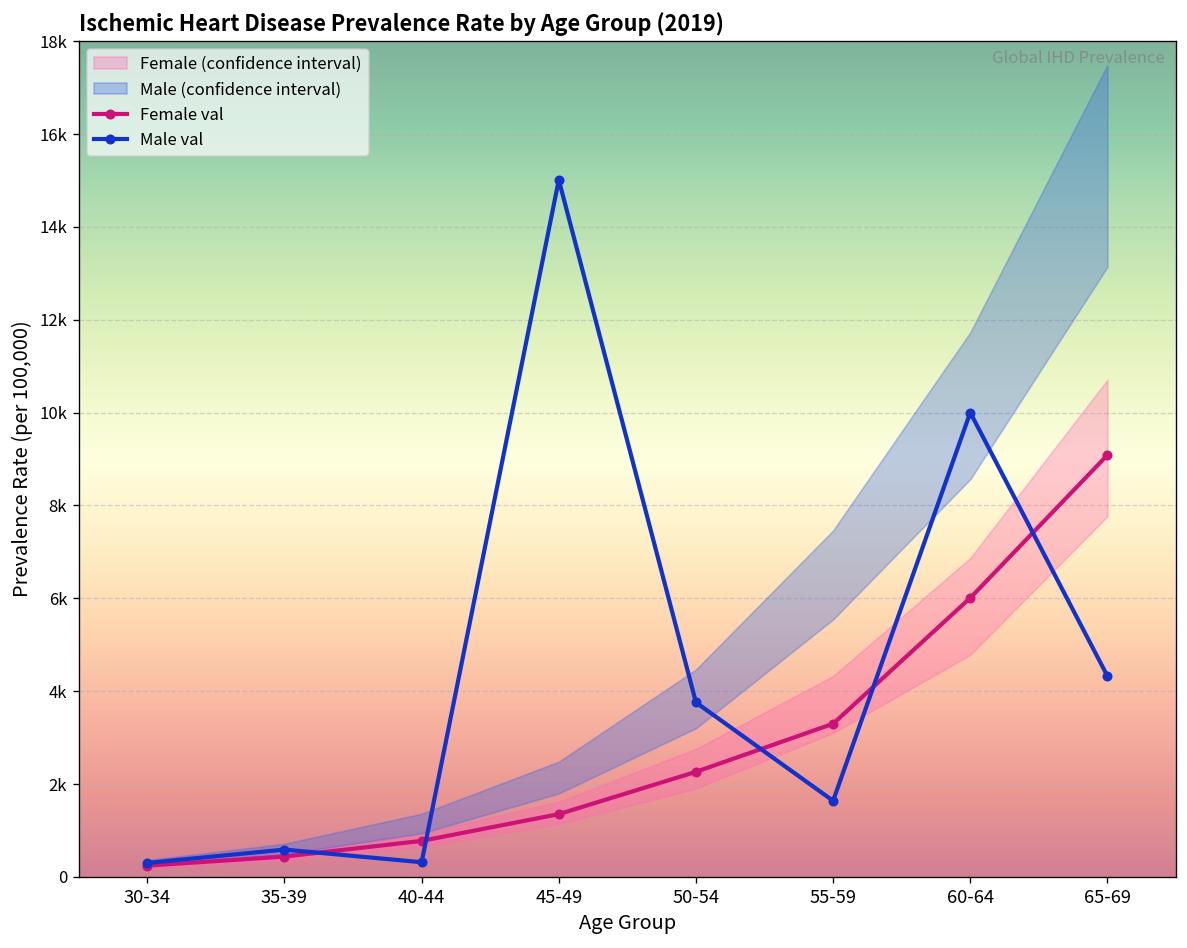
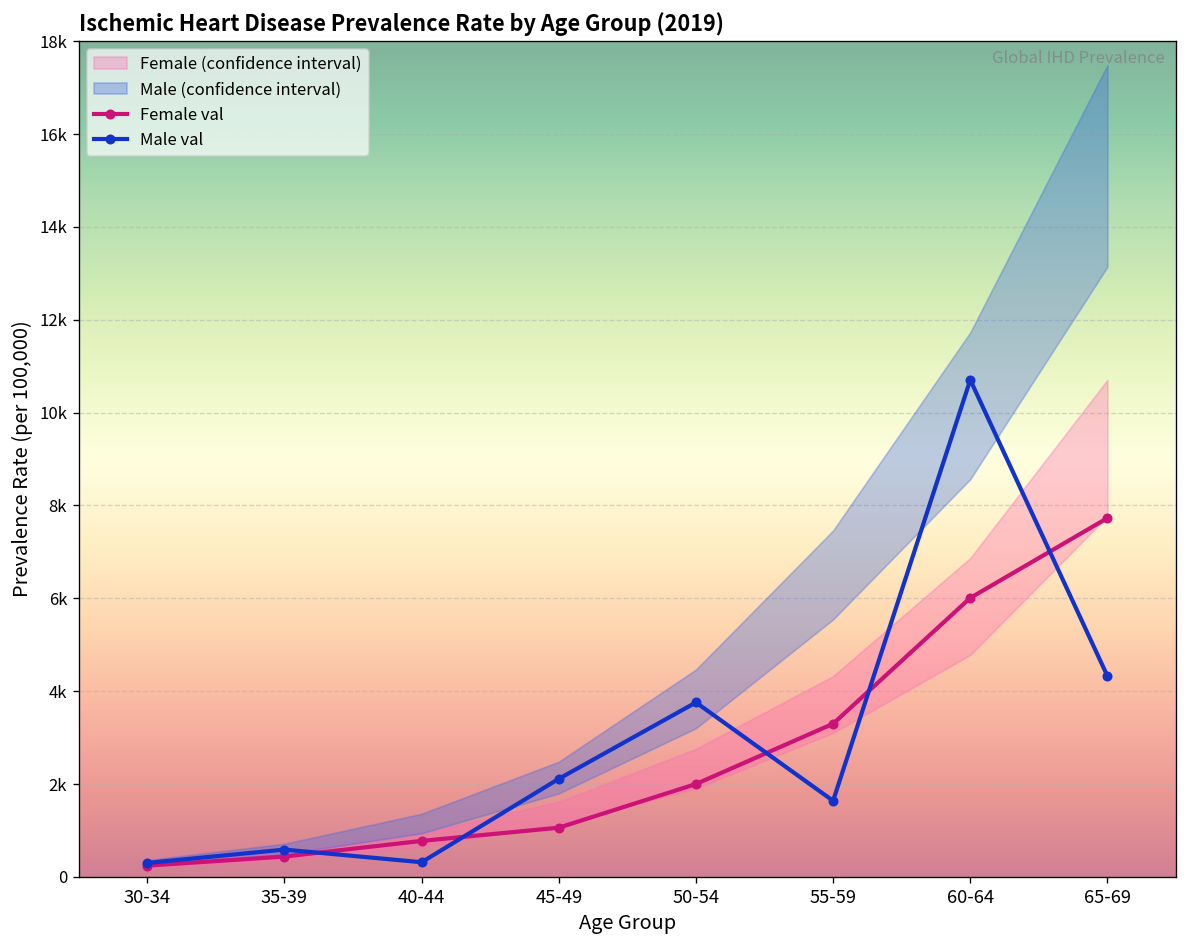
Female val, 45-49: 1400 -> 1100
Male val, 45-49: 15000 -> 2100
Female val, 50-54: 2300 -> 2000
Male val, 60-64: 10000 -> 10700
Female val, 65-69: 9100 -> 7700
